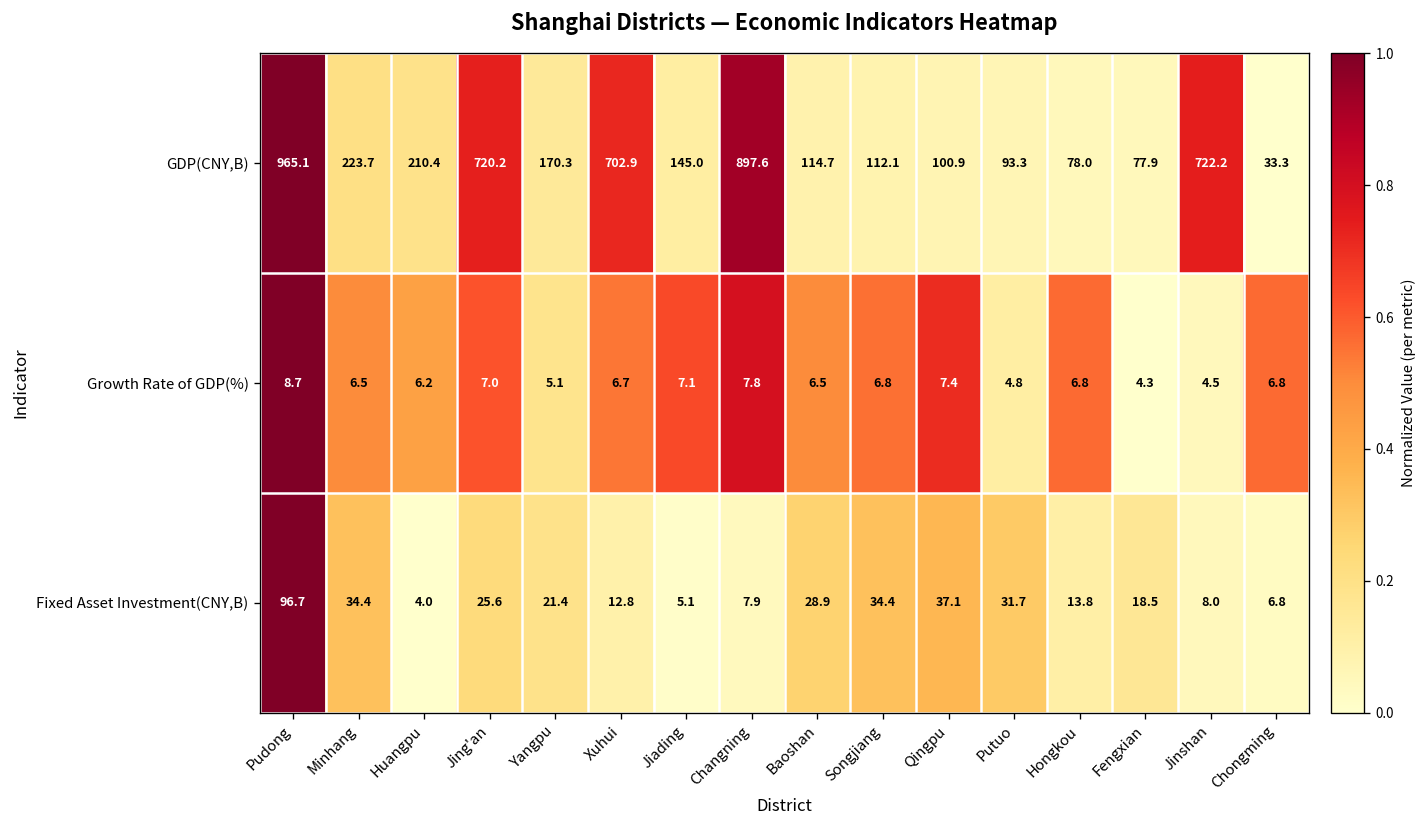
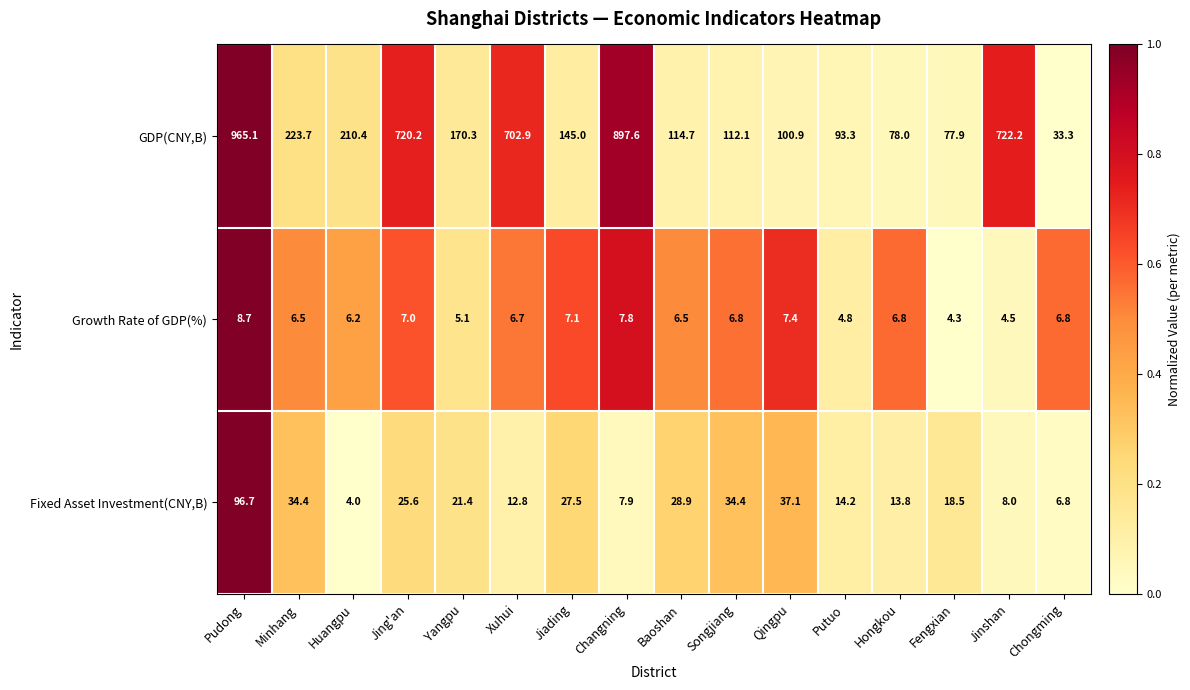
Fixed Asset Investment(CNY,B), Jiading: 5.1 -> 27.5
Fixed Asset Investment(CNY,B), Putuo: 31.7 -> 14.2
